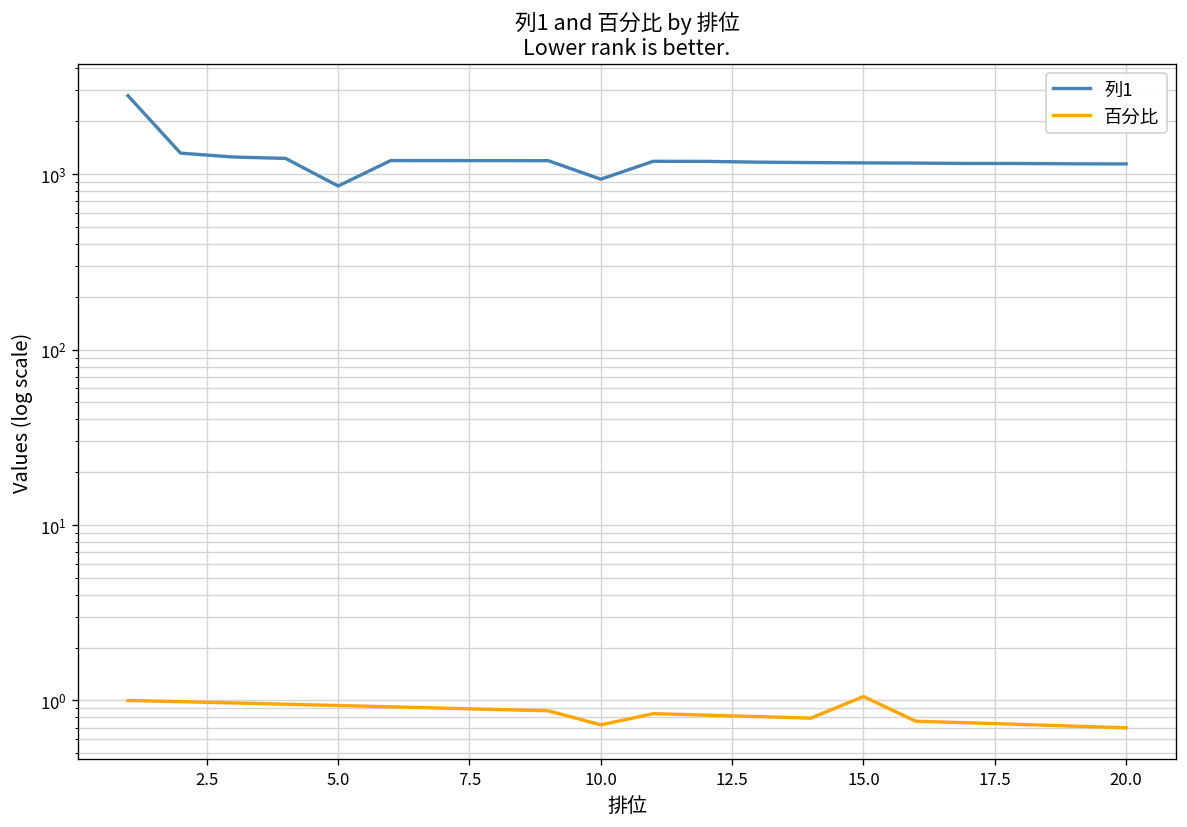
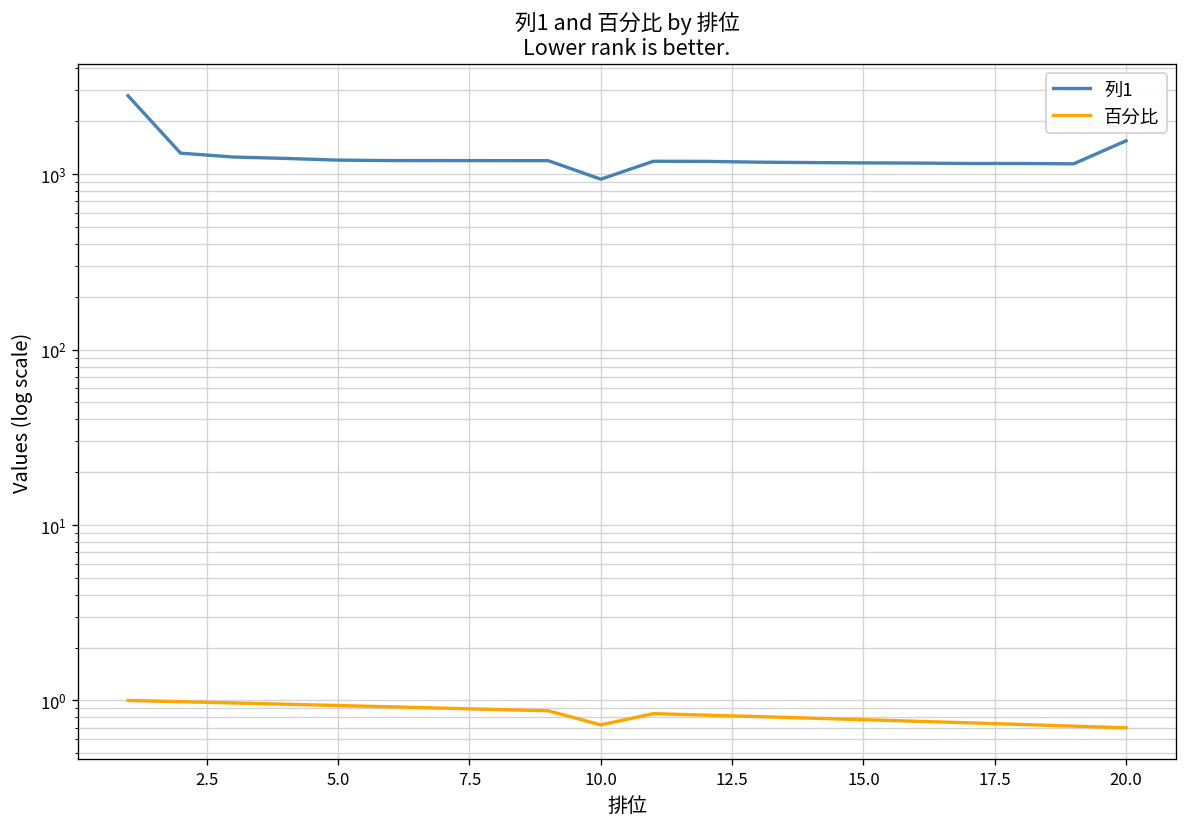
列1, 5.0: 900 -> 1200
百分比, 15.0: 1.1 -> 0.8
列1, 20.0: 1100 -> 1500
